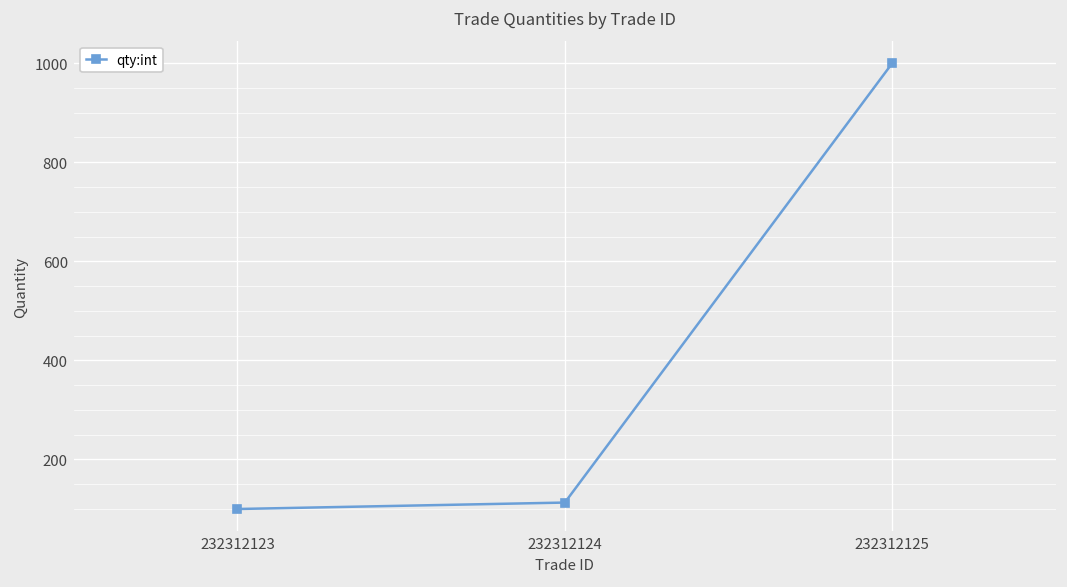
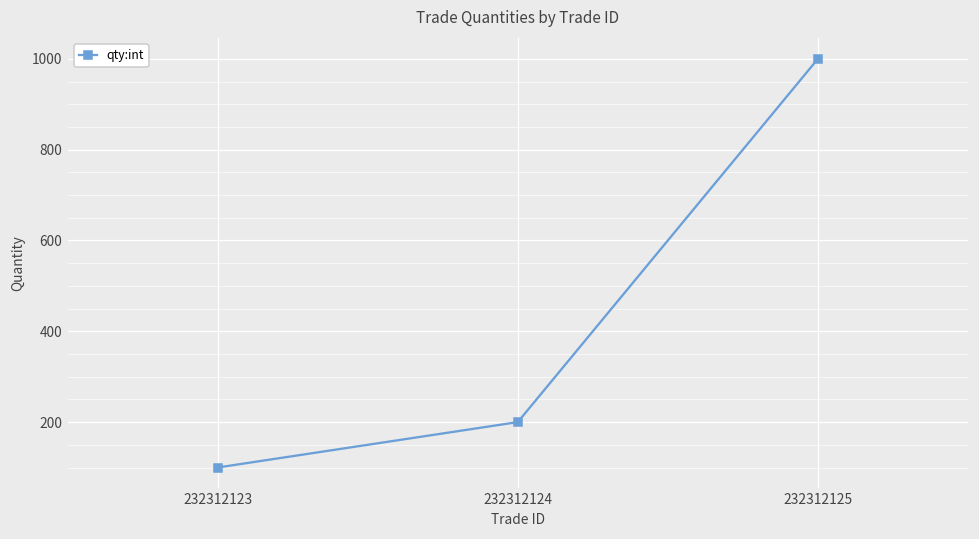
232312124: 110 -> 200
